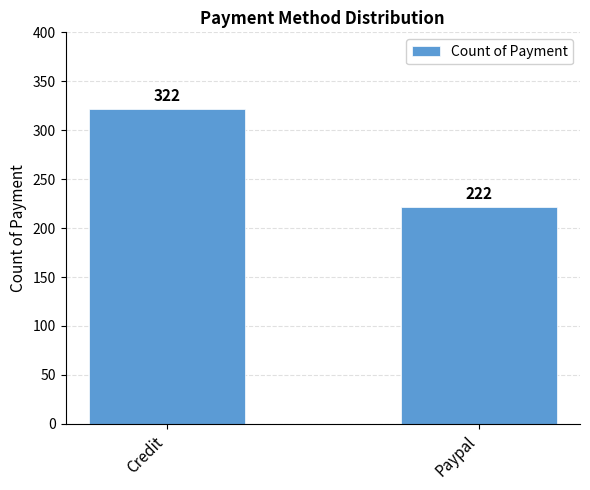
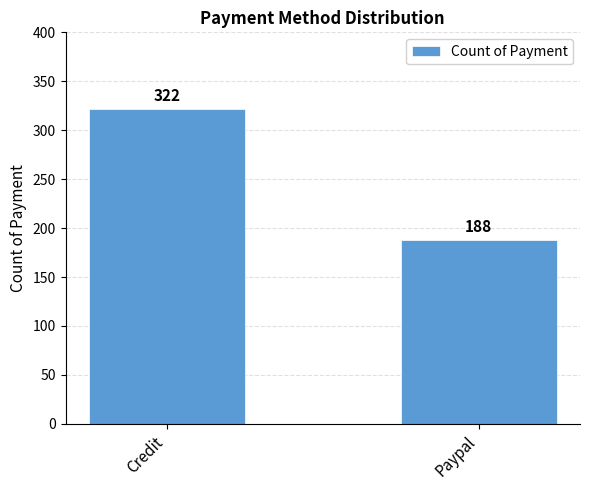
Paypal: 222 -> 188
